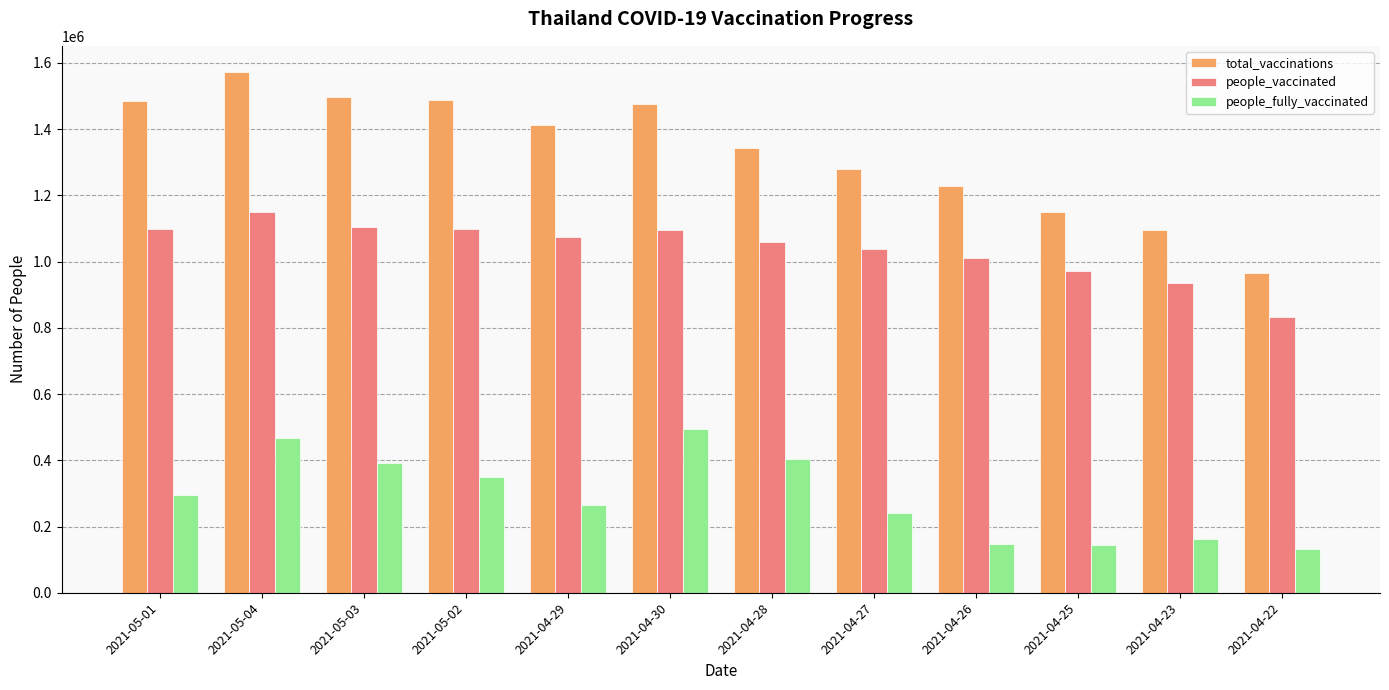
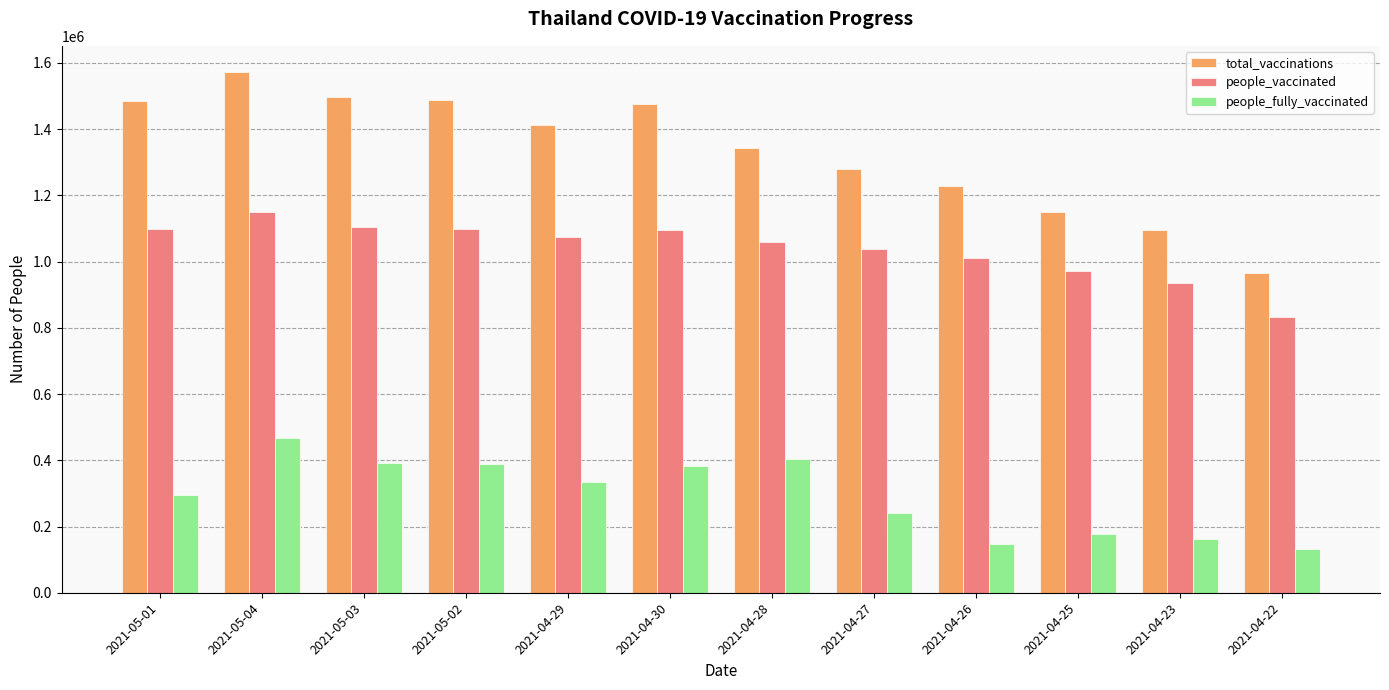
people_fully_vaccinated, 2021-05-02: 350000 -> 390000
people_fully_vaccinated, 2021-04-29: 270000 -> 340000
people_fully_vaccinated, 2021-04-30: 490000 -> 380000
people_fully_vaccinated, 2021-04-25: 140000 -> 180000
